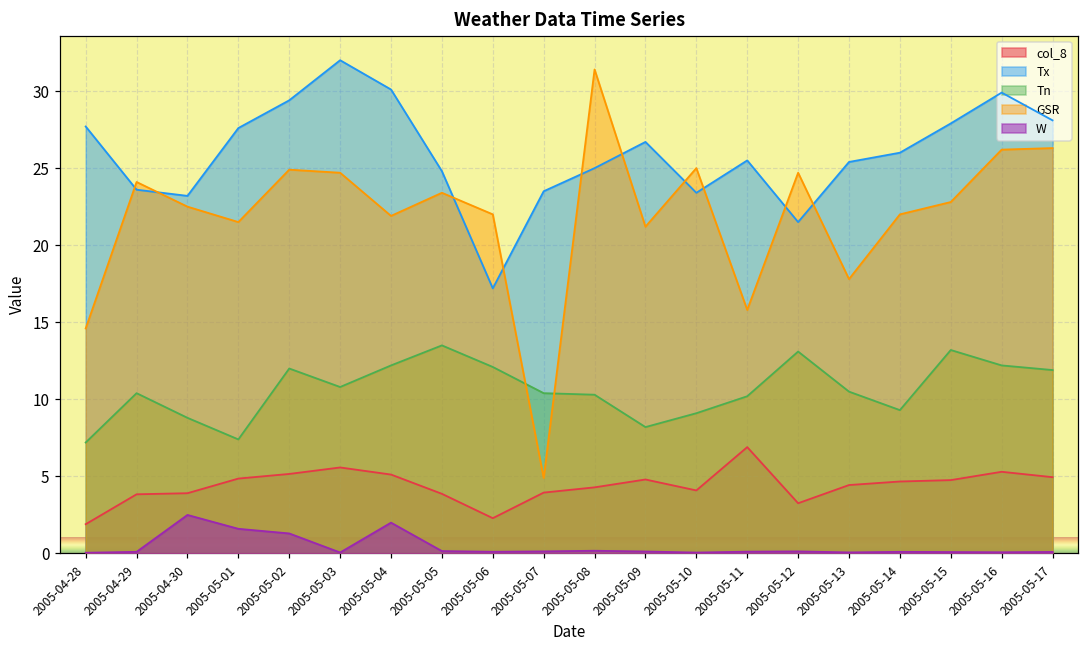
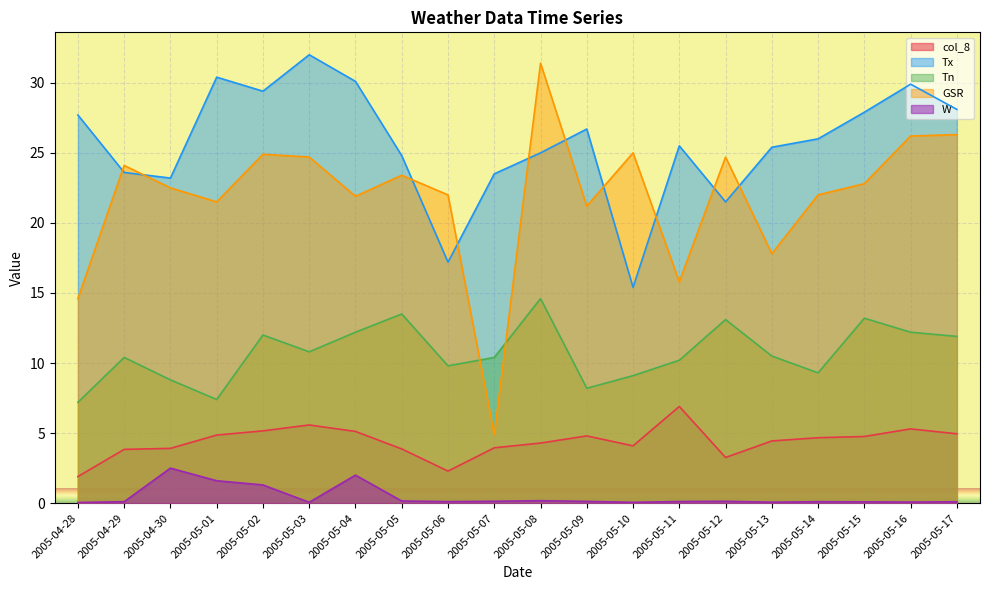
Tx, 2005-05-01: 27.6 -> 30.4
Tn, 2005-05-06: 12.1 -> 9.8
Tn, 2005-05-08: 10.3 -> 14.6
Tx, 2005-05-10: 23.4 -> 15.4
